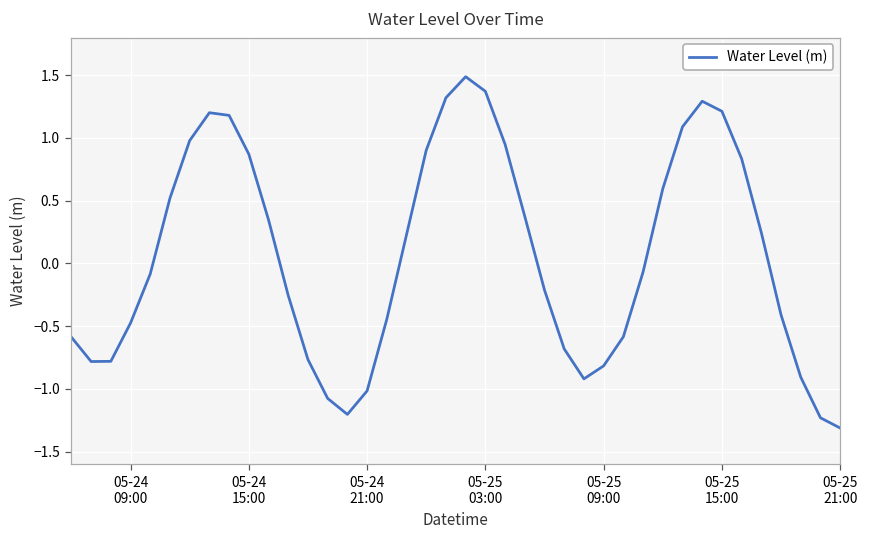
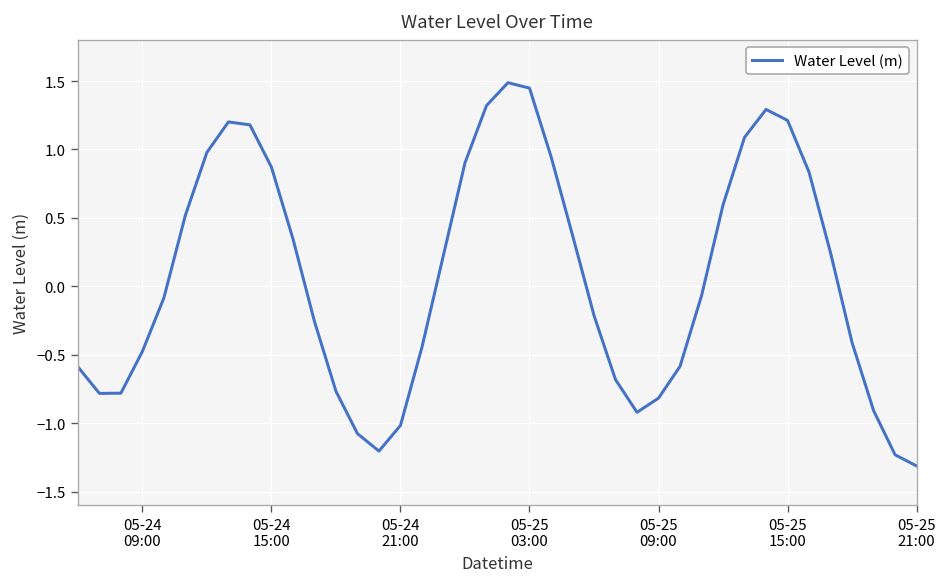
05-25 03:00: 1.37 -> 1.45
